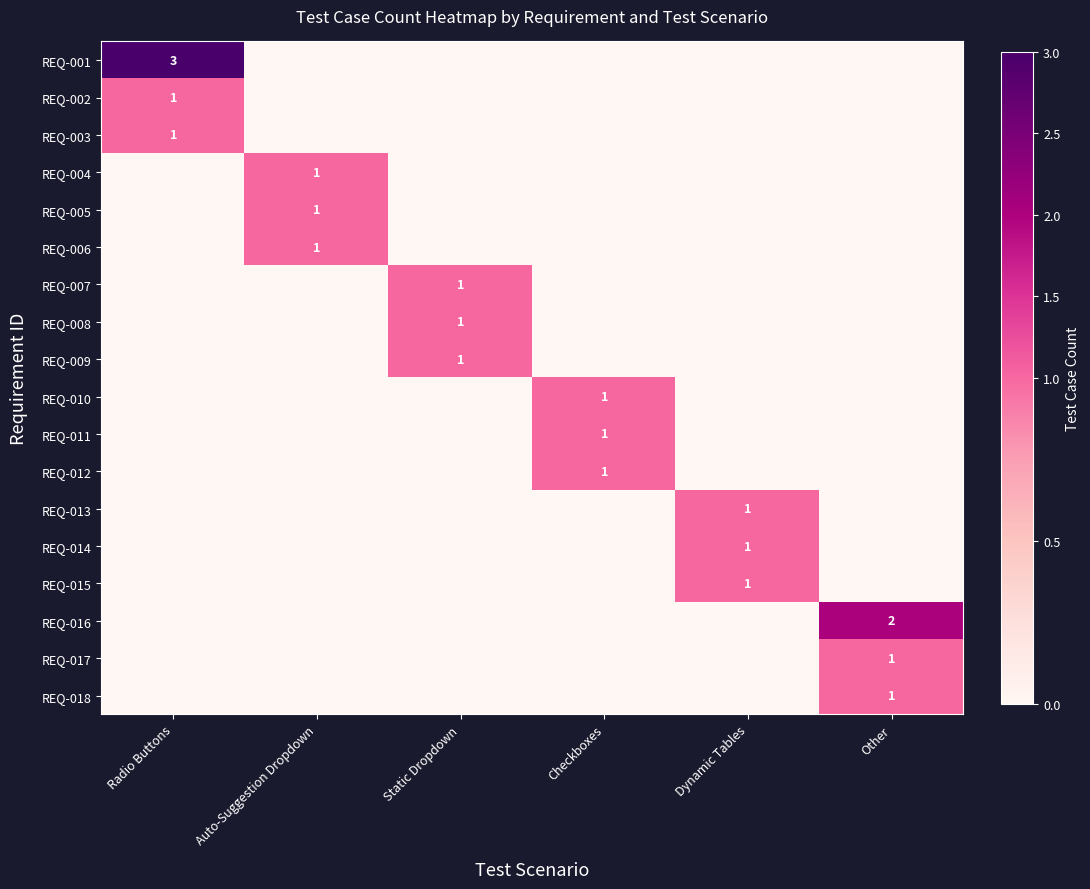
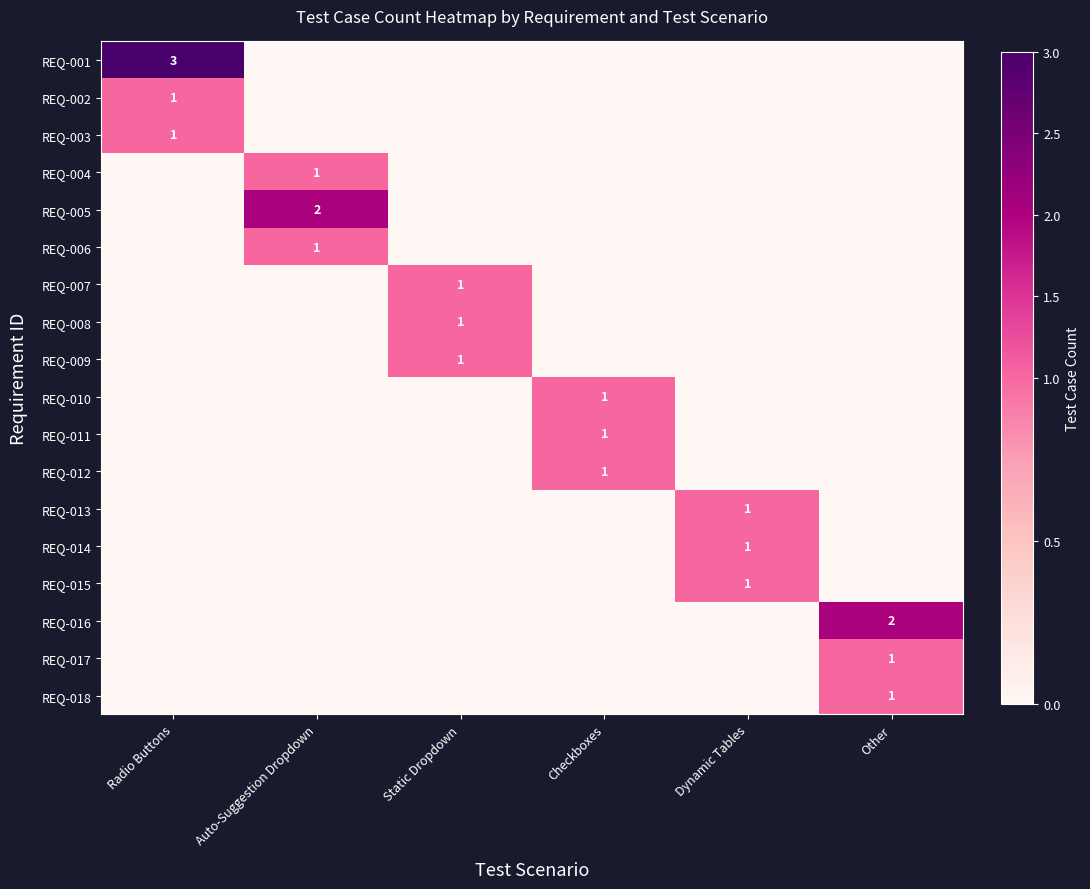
REQ-005, Auto-Suggestion Dropdown: 1 -> 2
